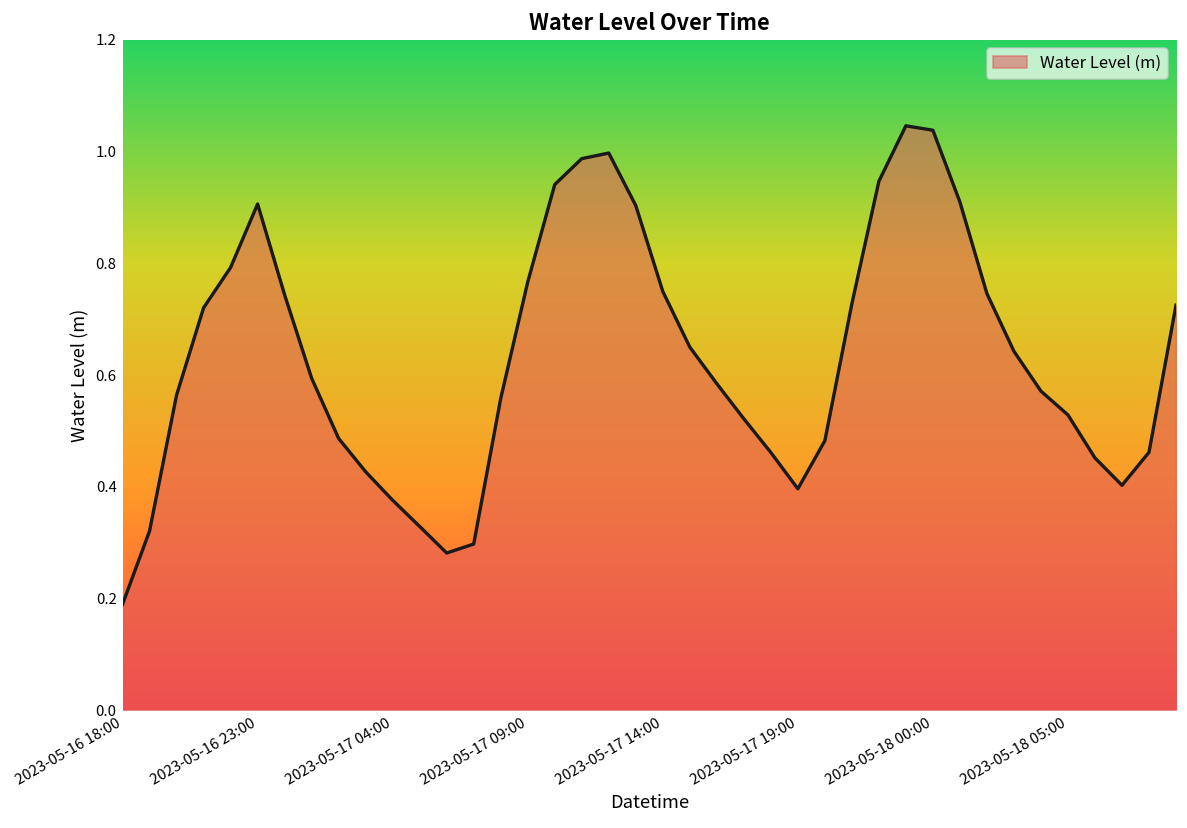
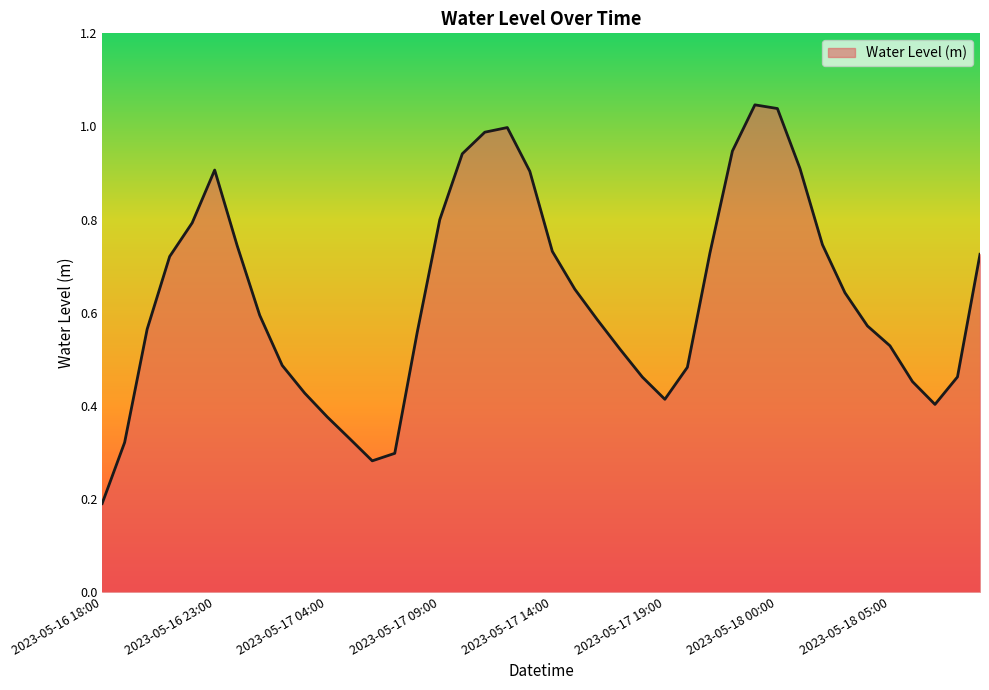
2023-05-17 09:00: 0.77 -> 0.80
2023-05-17 14:00: 0.75 -> 0.73
2023-05-17 19:00: 0.40 -> 0.41
